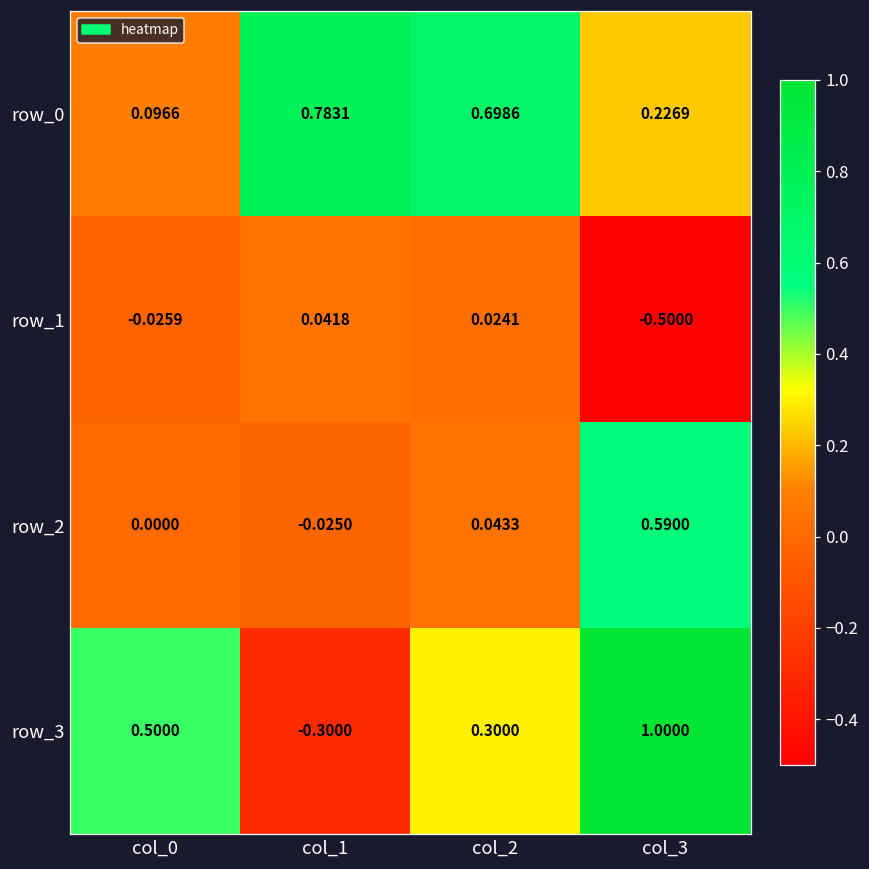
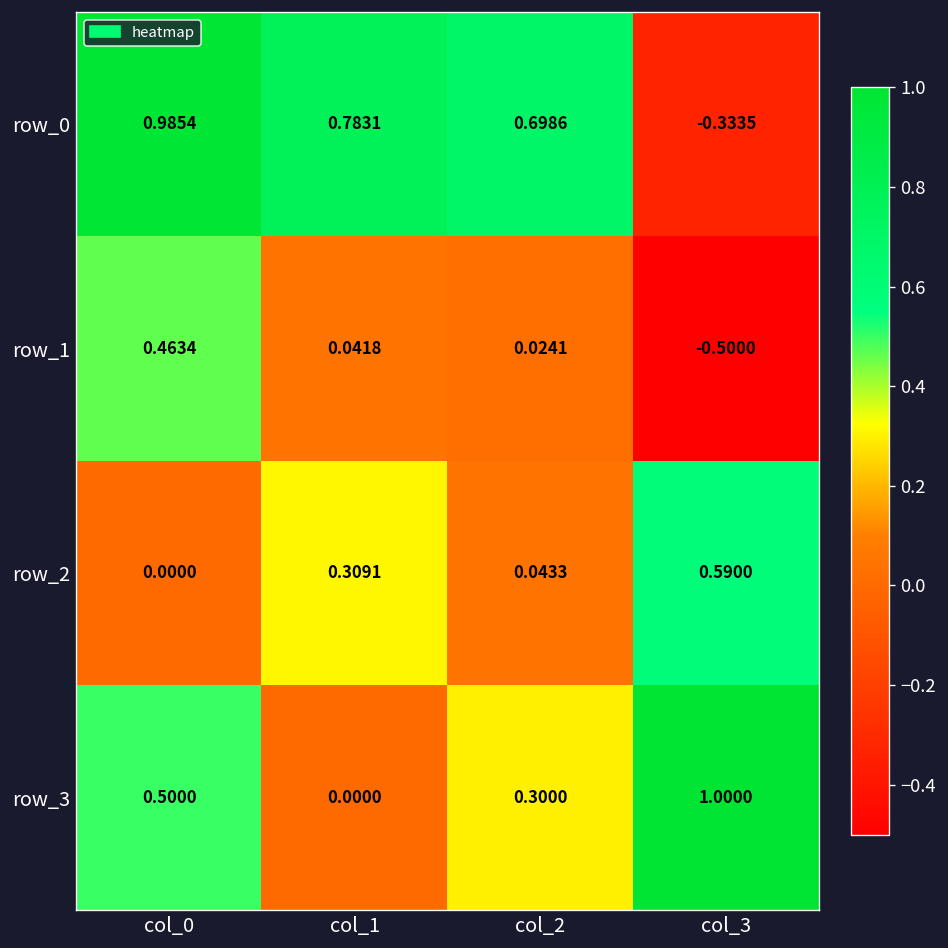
row_0, col_0: 0.0966 -> 0.9854
row_0, col_3: 0.2269 -> -0.3335
row_1, col_0: -0.0259 -> 0.4634
row_2, col_1: -0.0250 -> 0.3091
row_3, col_1: -0.3000 -> 0.0000
